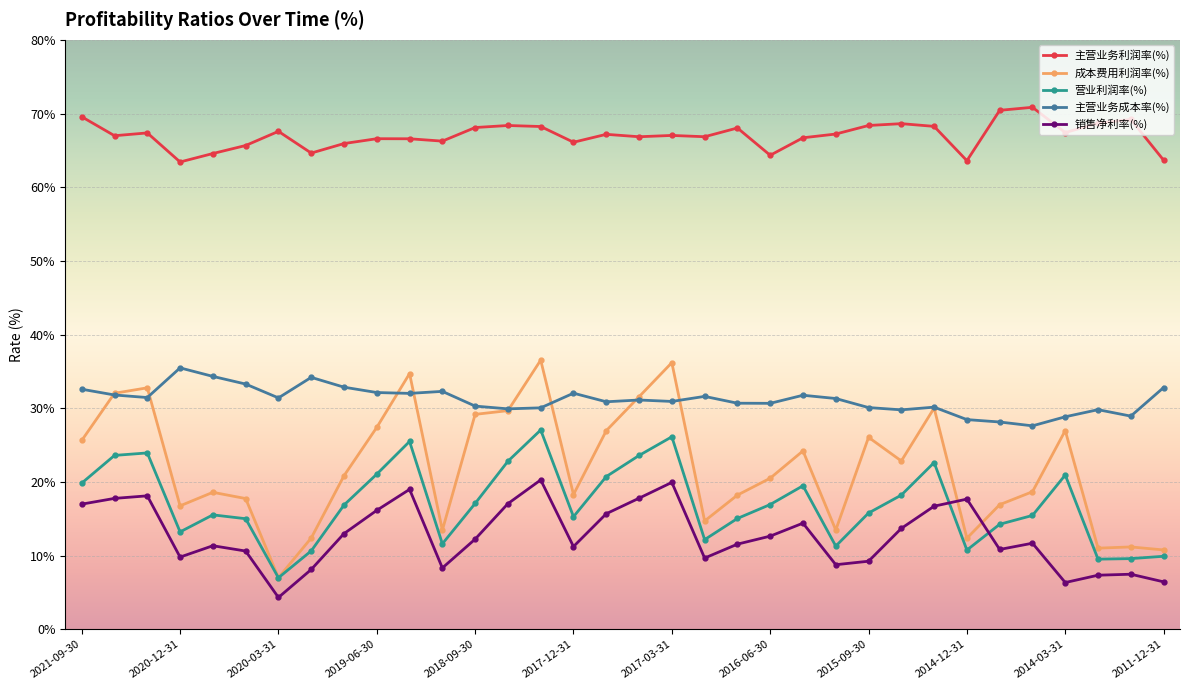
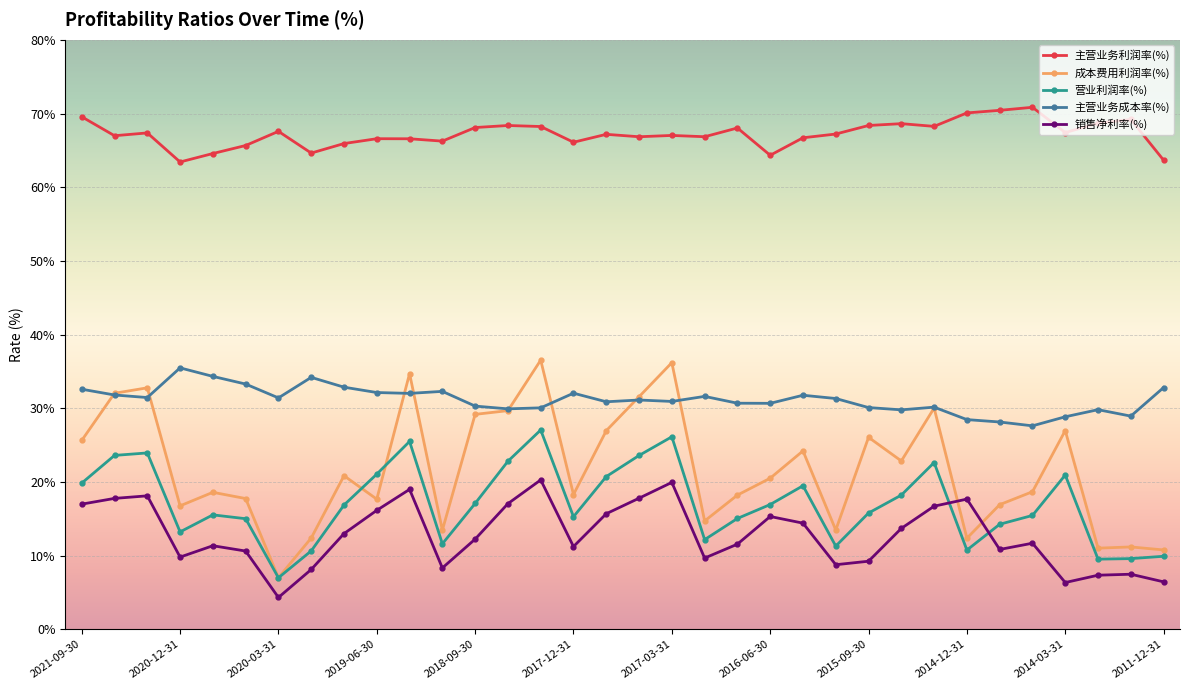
成本费用利润率(%), 2019-06-30: 27% -> 18%
销售净利率(%), 2016-06-30: 13% -> 15%
主营业务利润率(%), 2014-12-31: 64% -> 70%
